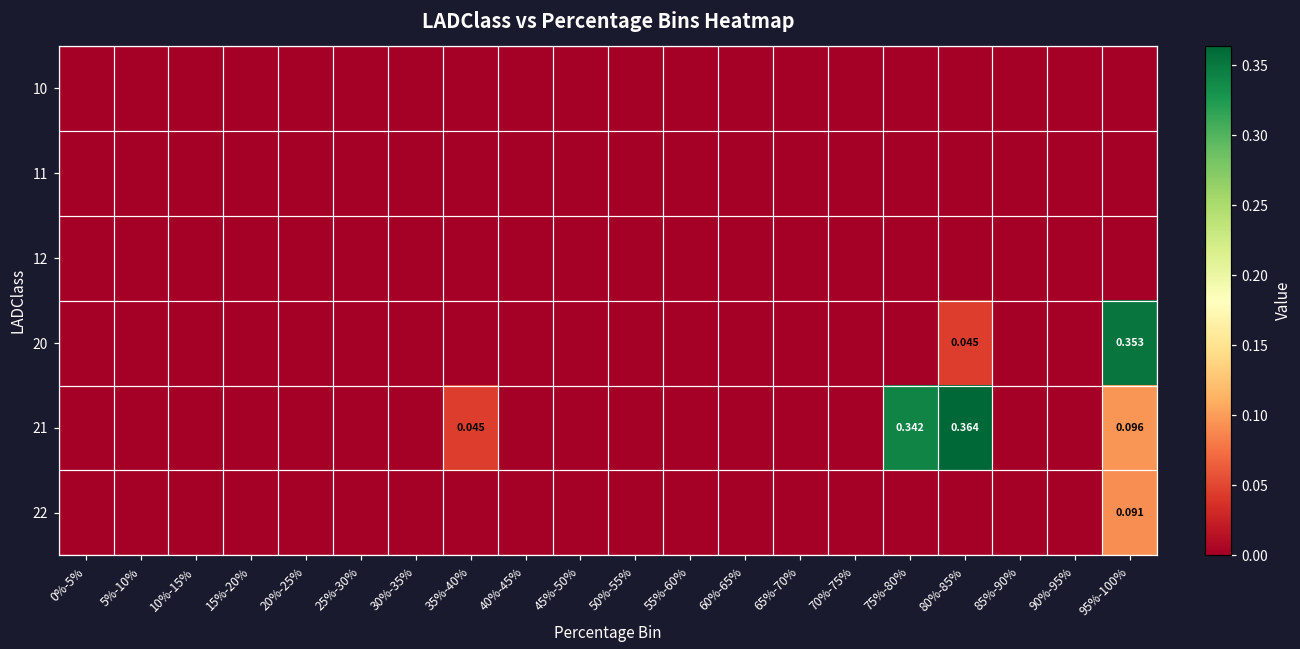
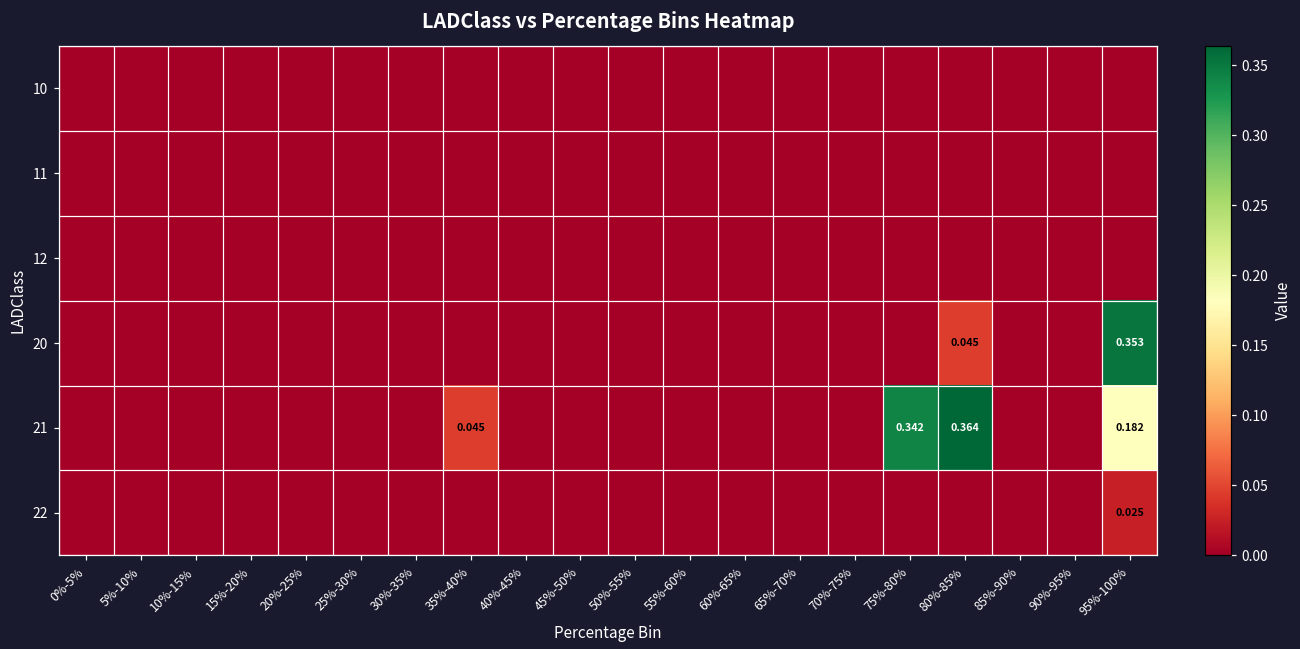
21, 95%-100%: 0.096 -> 0.182
22, 95%-100%: 0.091 -> 0.025
